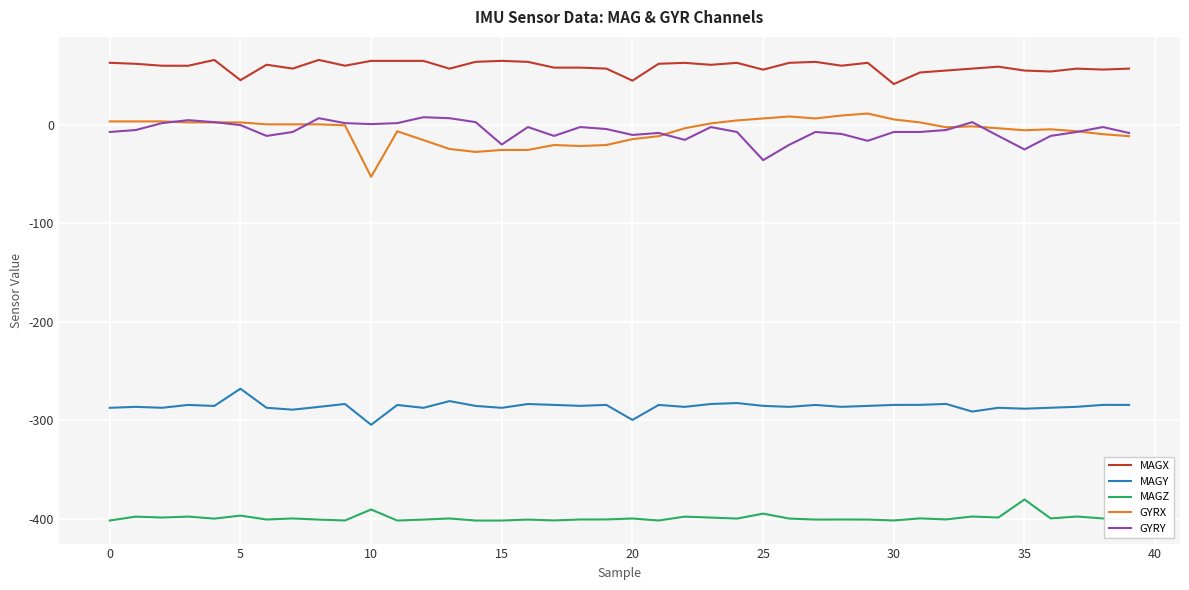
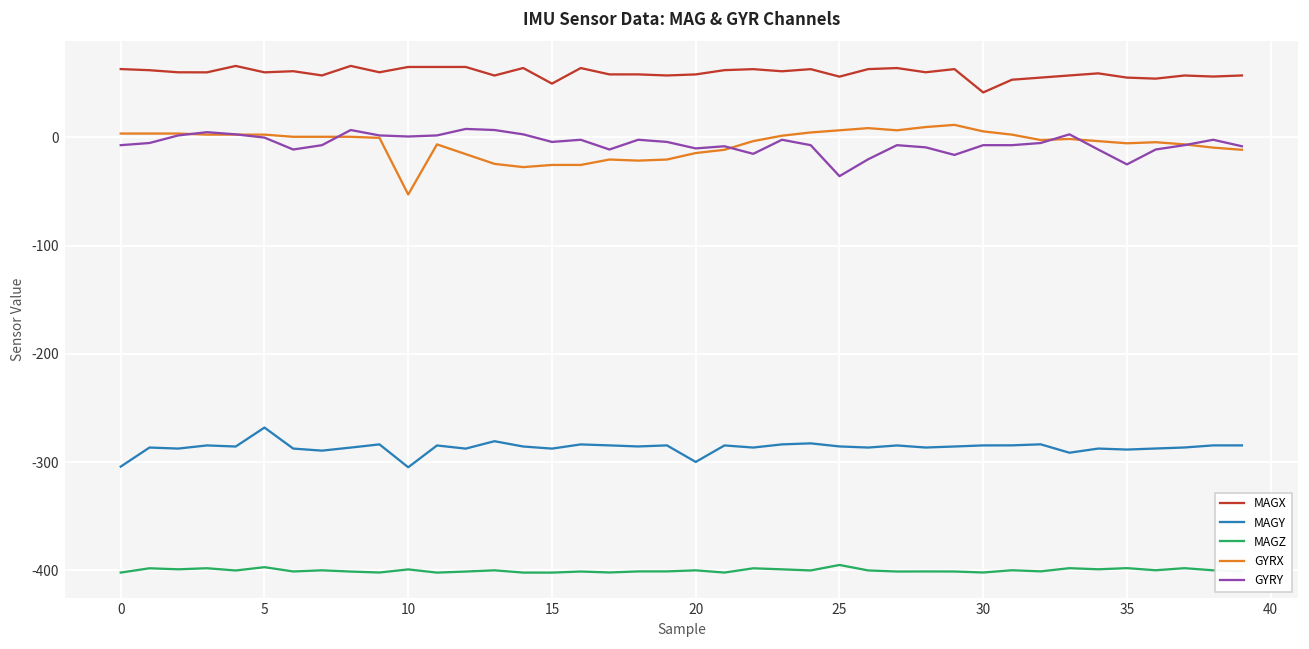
MAGY, 0: -290 -> -300
MAGX, 5: 50 -> 60
MAGZ, 10: -390 -> -400
MAGX, 15: 70 -> 50
GYRY, 15: -20 -> 0
MAGX, 20: 40 -> 60
MAGZ, 35: -380 -> -400
